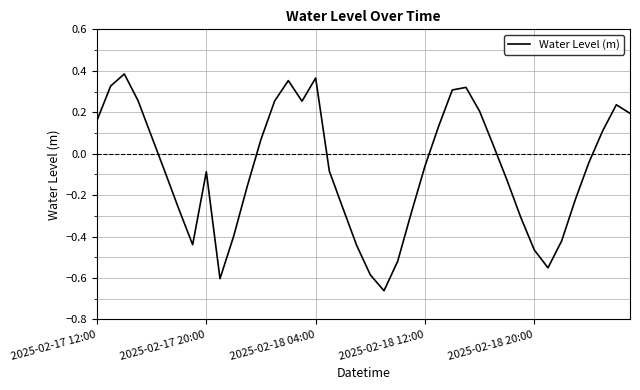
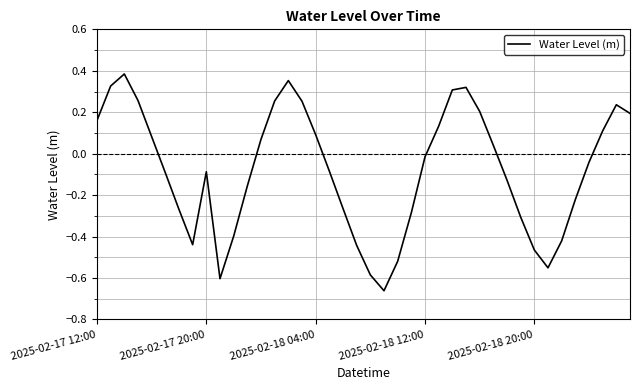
2025-02-18 04:00: 0.37 -> 0.09
2025-02-18 12:00: -0.06 -> -0.02
